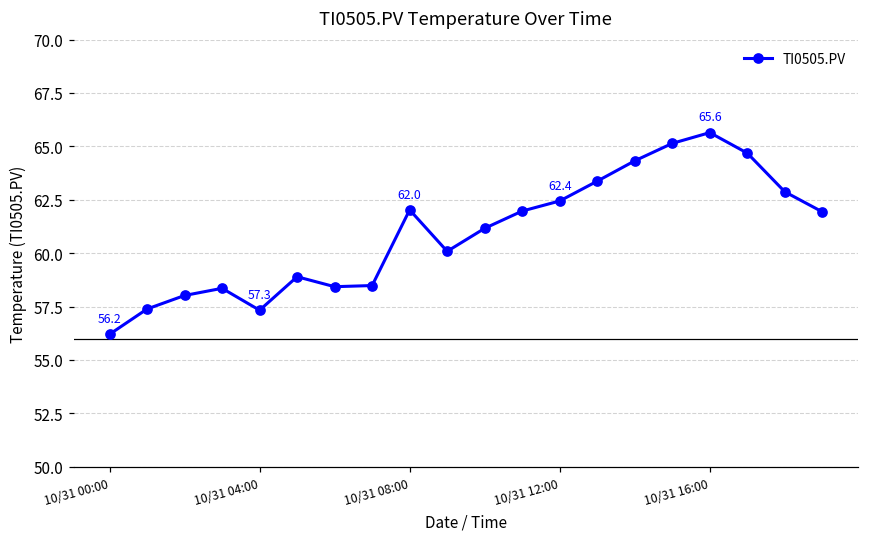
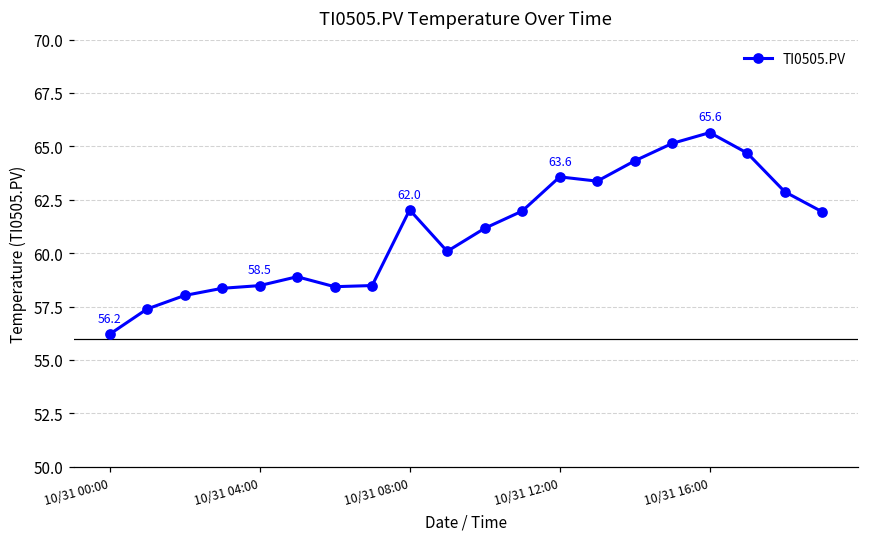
10/31 04:00: 57.3 -> 58.5
10/31 12:00: 62.4 -> 63.6
